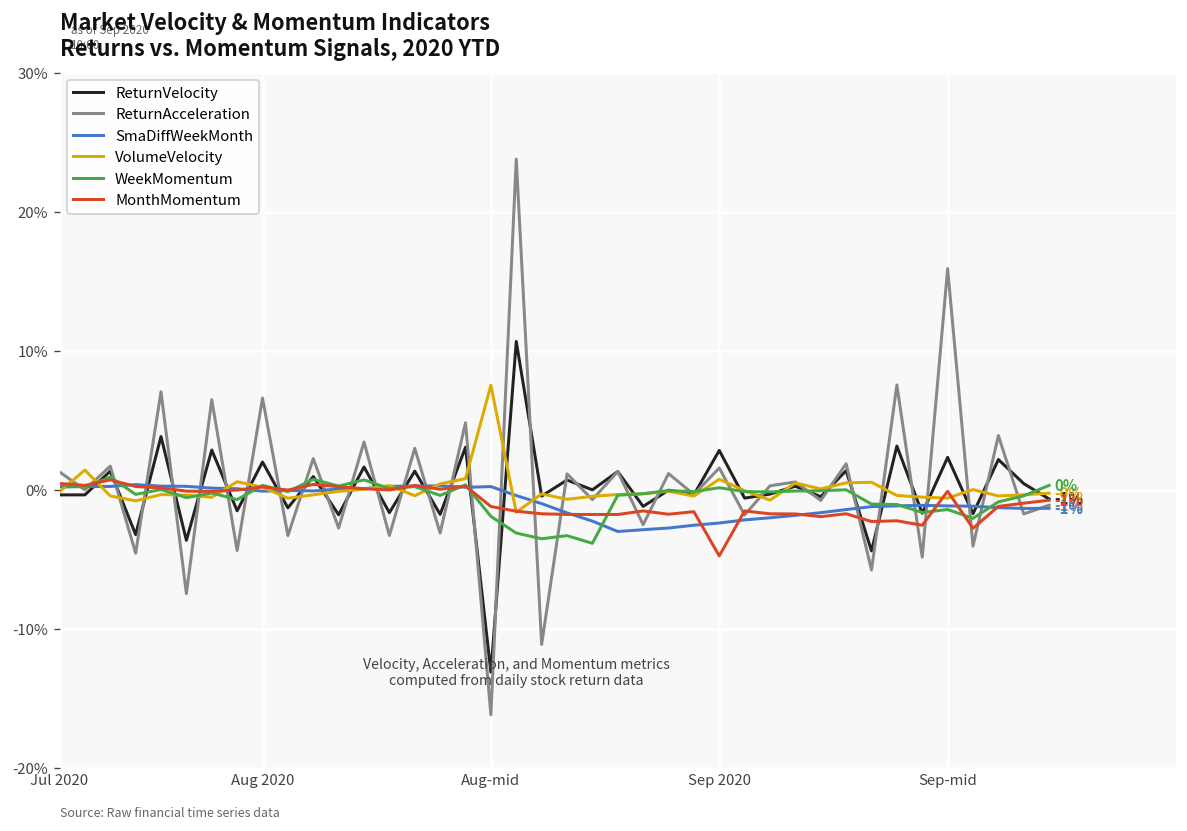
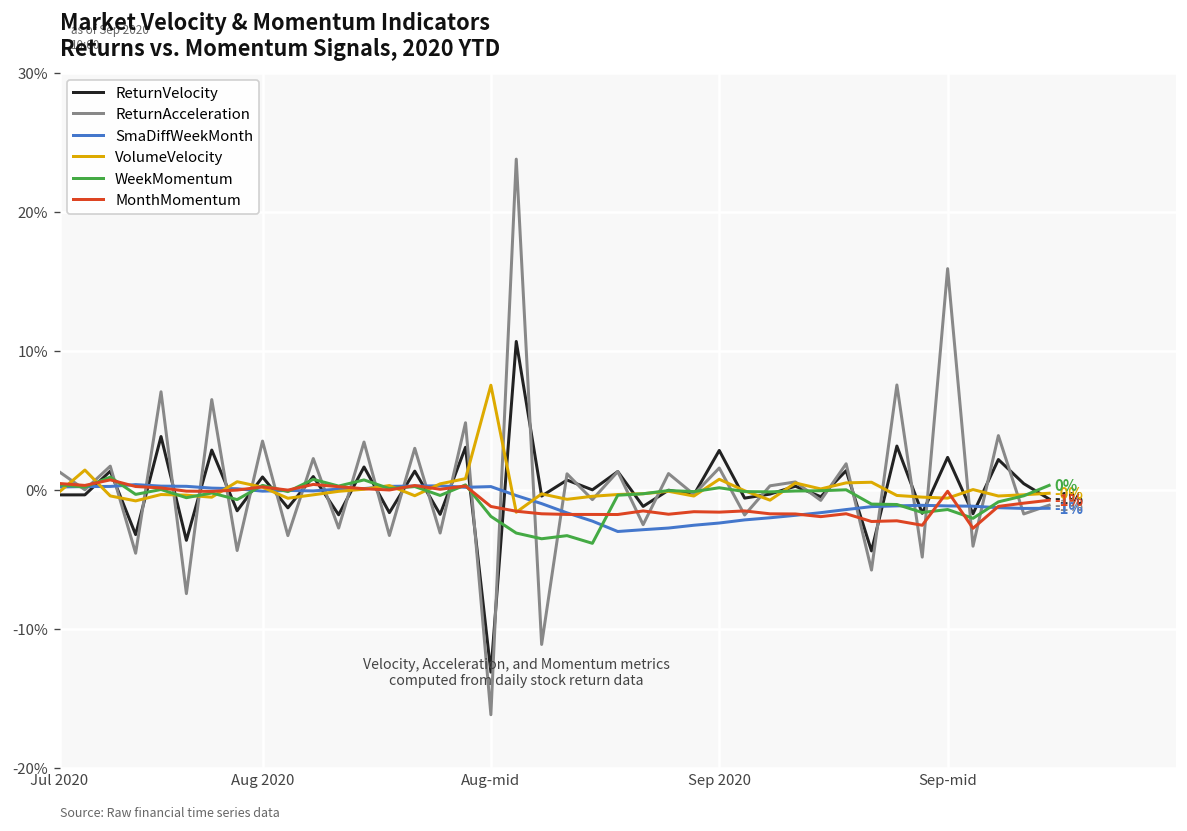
ReturnVelocity, Aug 2020: 2.0% -> 0.9%
ReturnAcceleration, Aug 2020: 6.6% -> 3.5%
MonthMomentum, Sep 2020: -4.8% -> -1.6%
